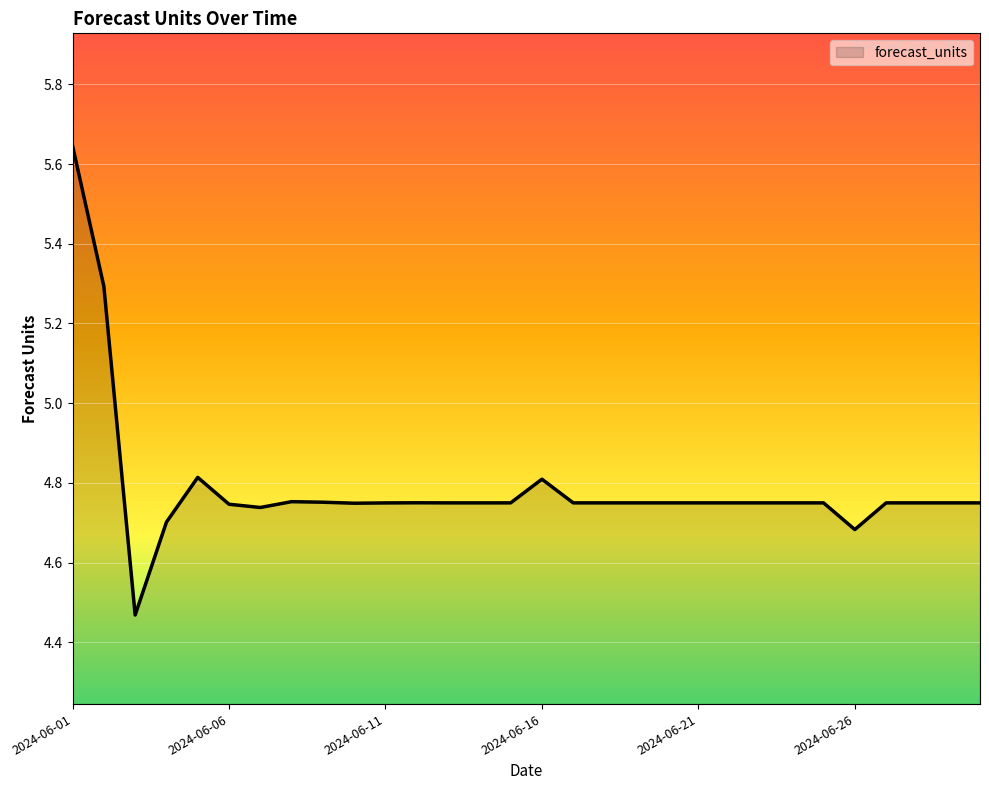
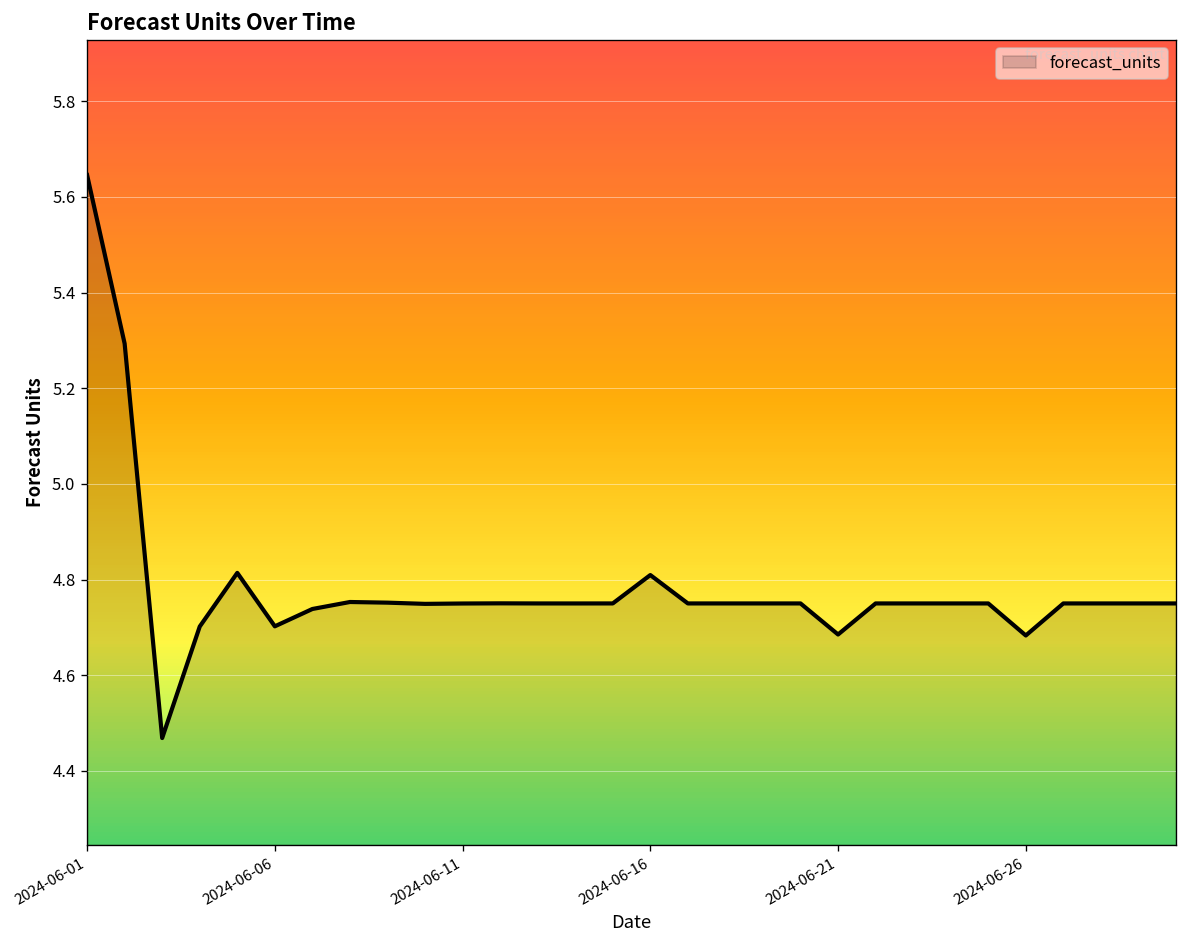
2024-06-06: 4.75 -> 4.70
2024-06-21: 4.75 -> 4.69
